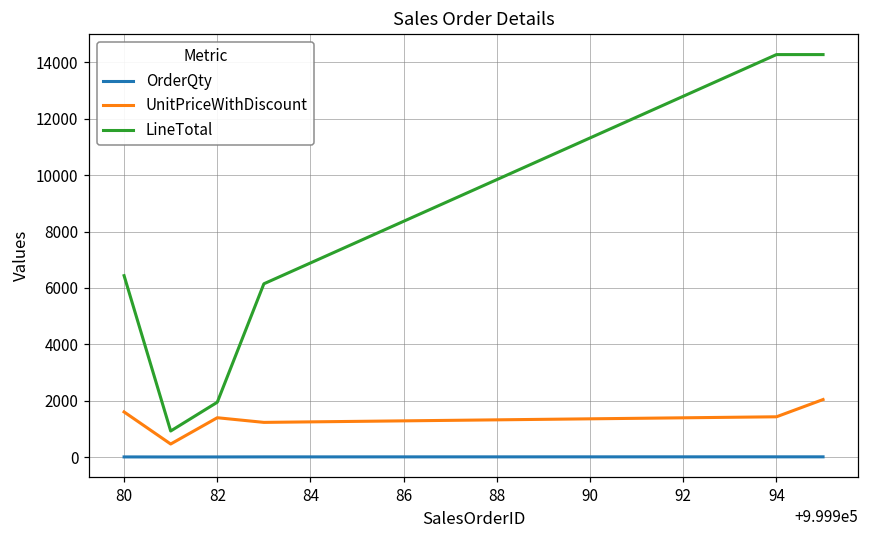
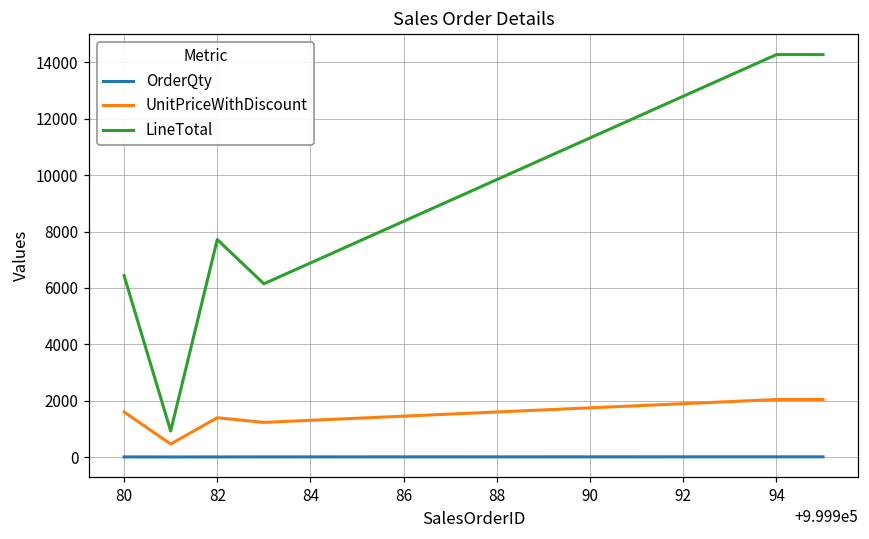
LineTotal, 82: 1900 -> 7700
UnitPriceWithDiscount, 94: 1400 -> 2000
